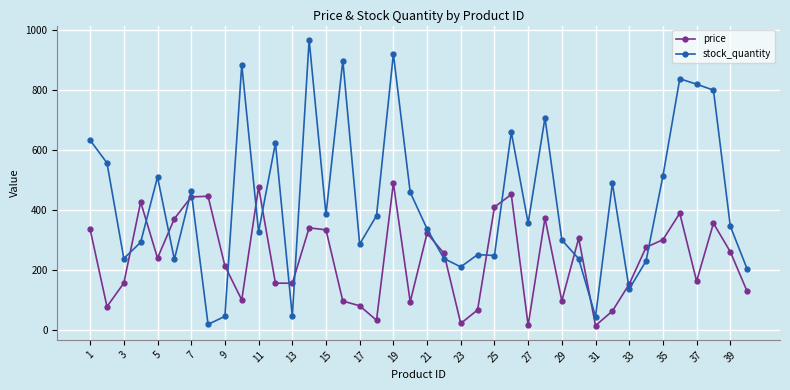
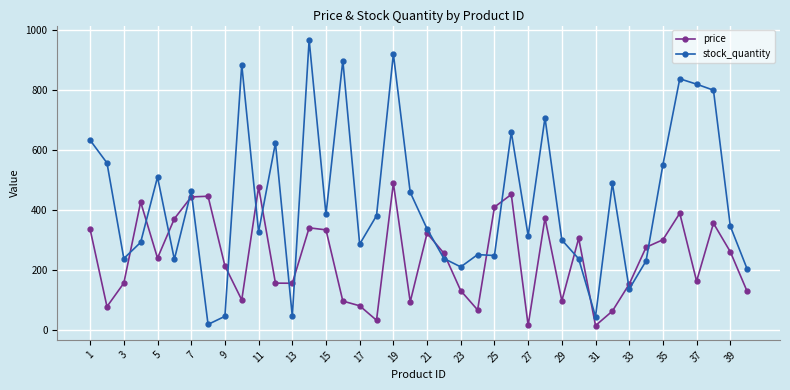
price, 23: 20 -> 130
stock_quantity, 27: 360 -> 310
stock_quantity, 35: 510 -> 550
